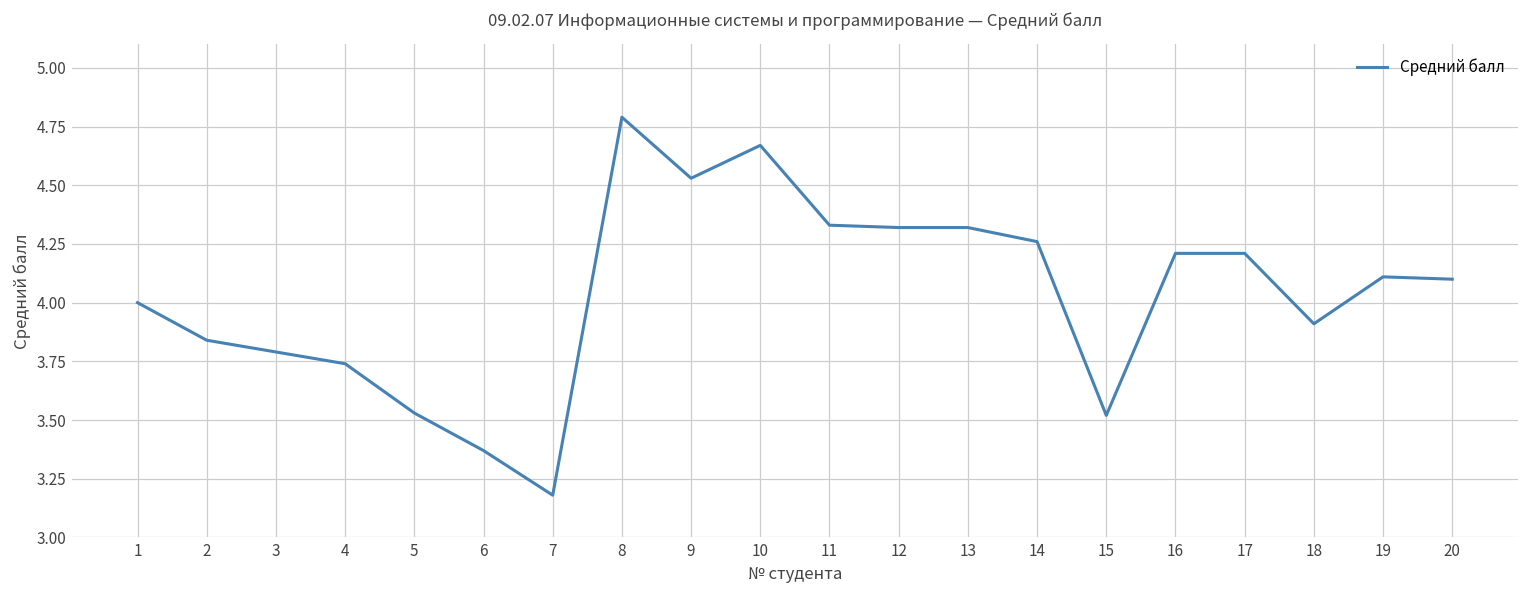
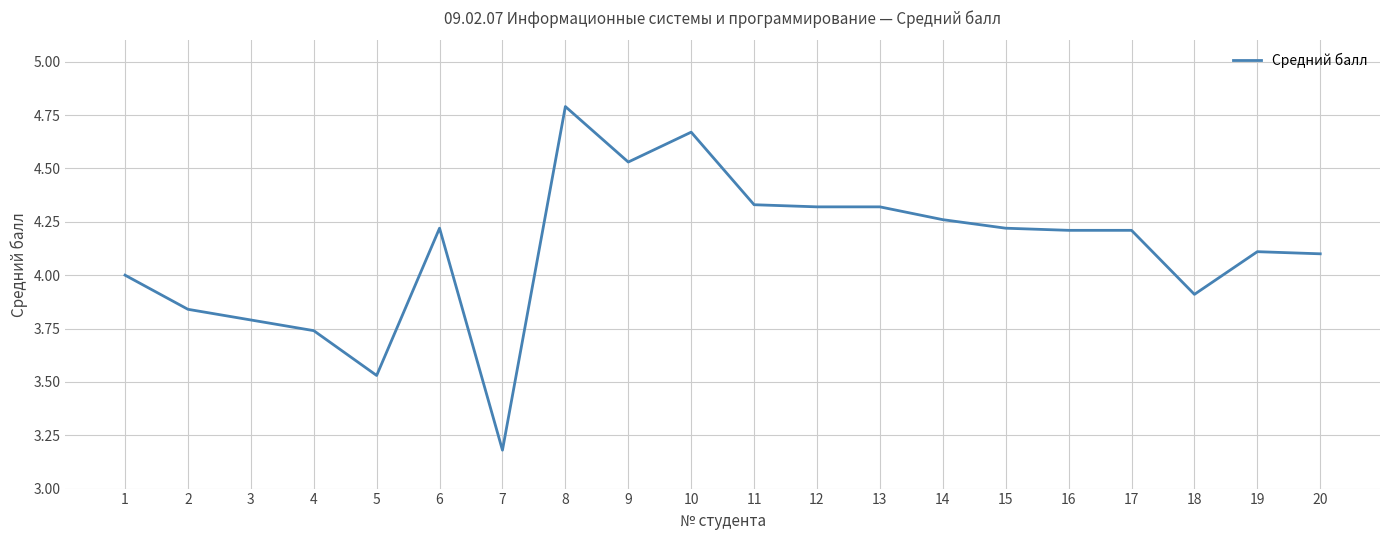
6: 3.37 -> 4.22
15: 3.52 -> 4.22
